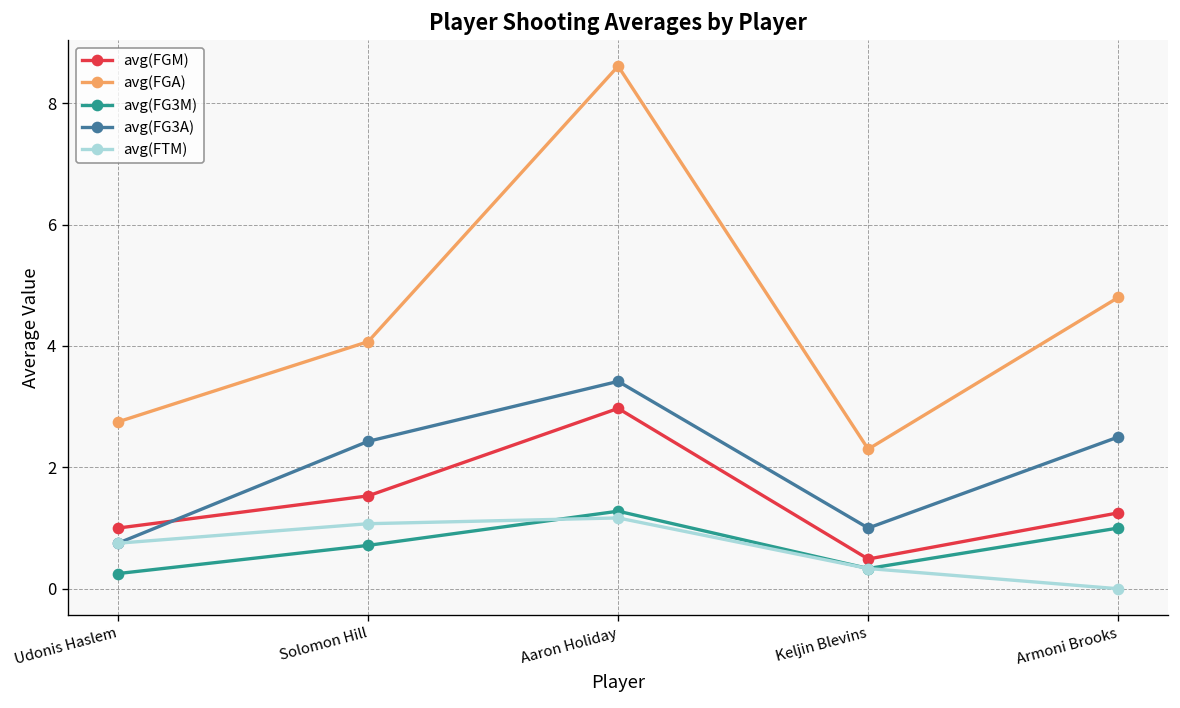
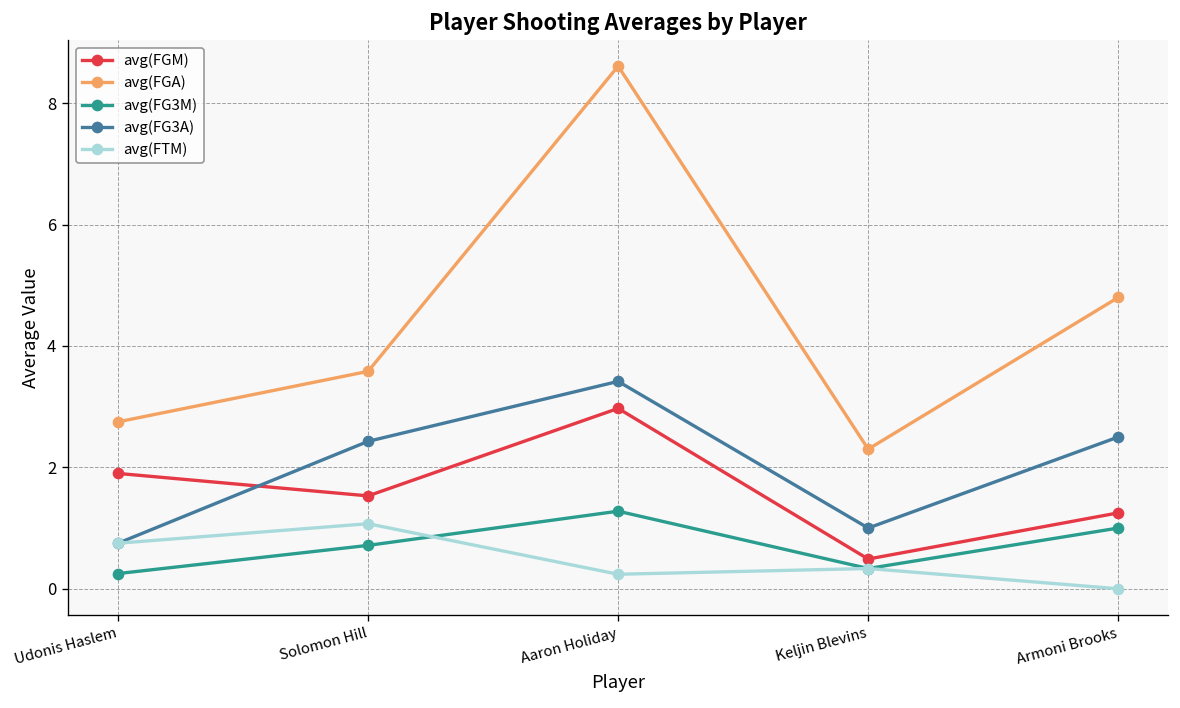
avg(FGM), Udonis Haslem: 1.0 -> 1.9
avg(FGA), Solomon Hill: 4.1 -> 3.6
avg(FTM), Aaron Holiday: 1.2 -> 0.2
